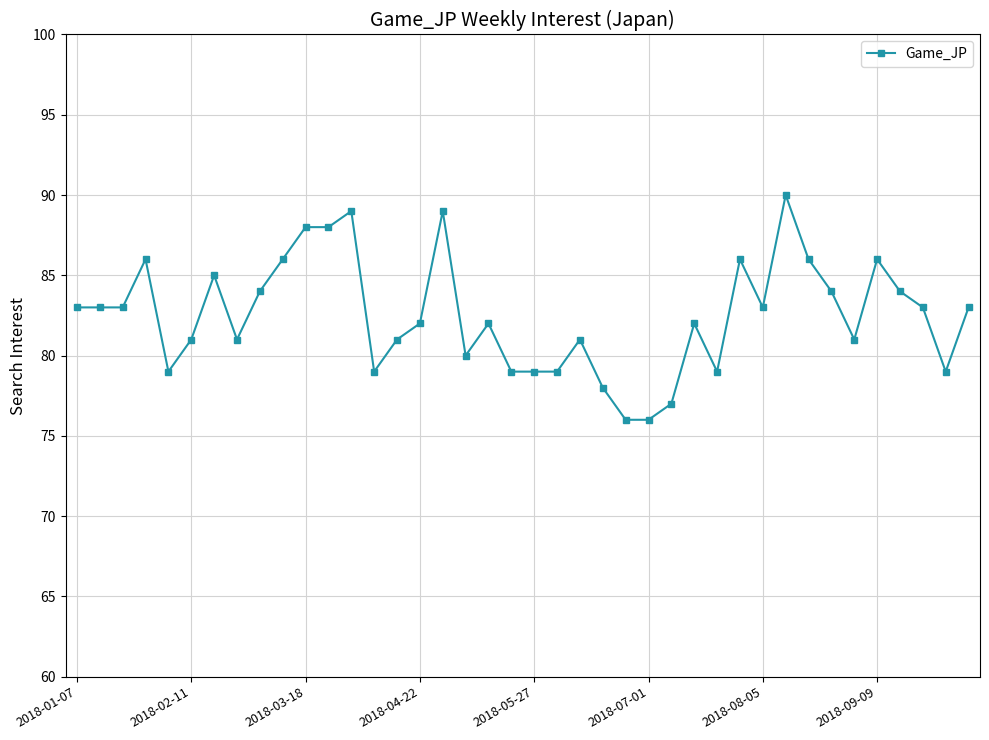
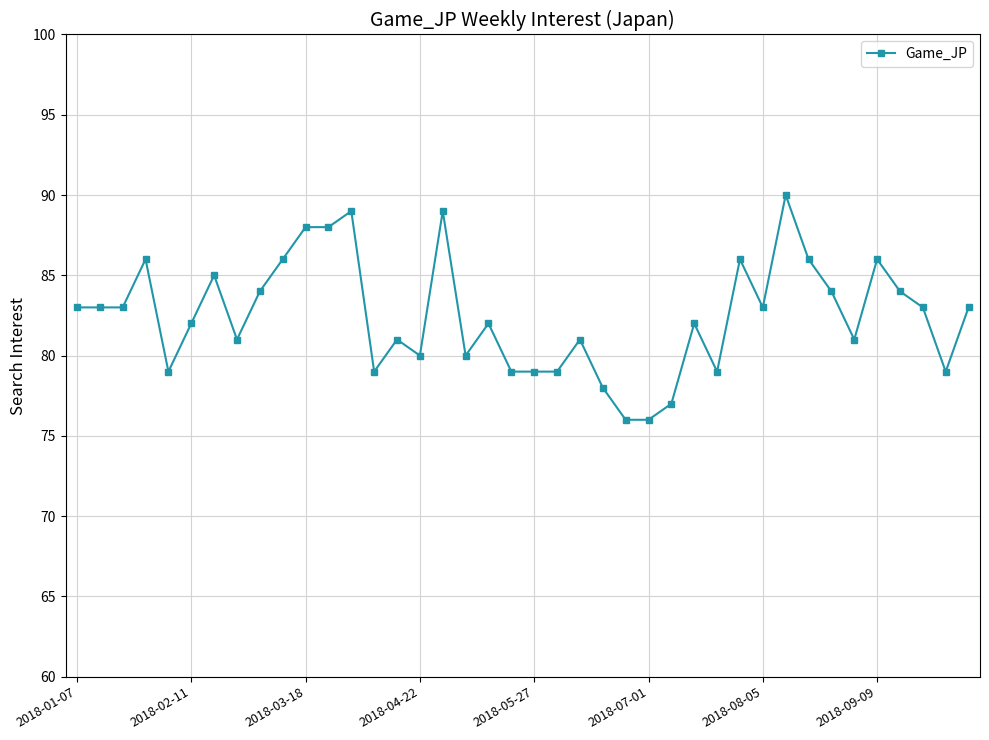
2018-02-11: 81 -> 82
2018-04-22: 82 -> 80
